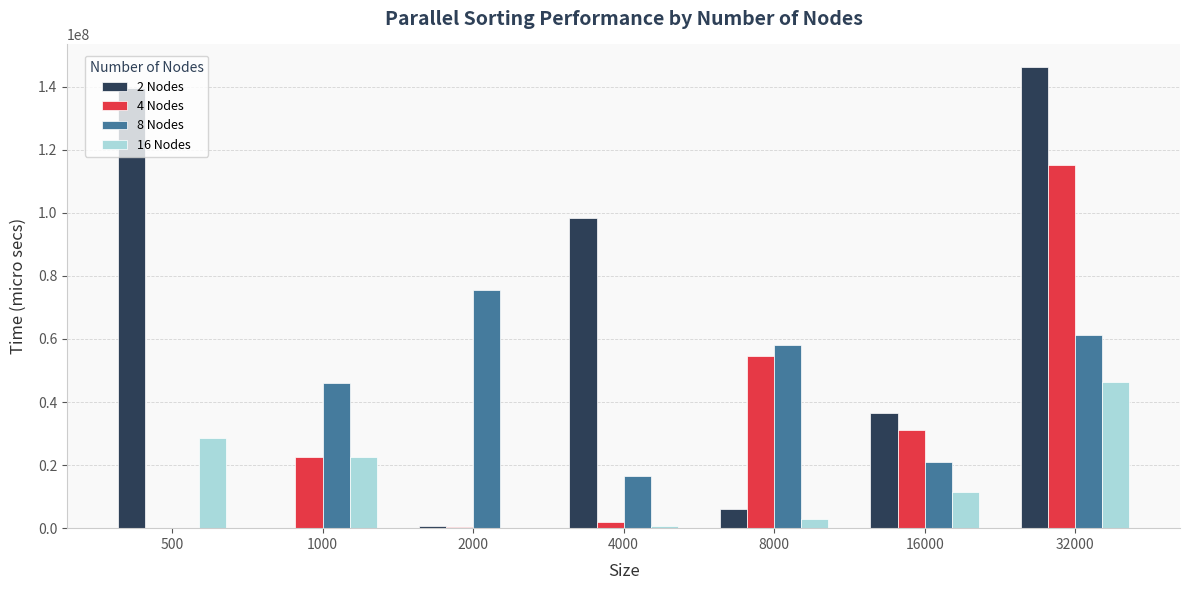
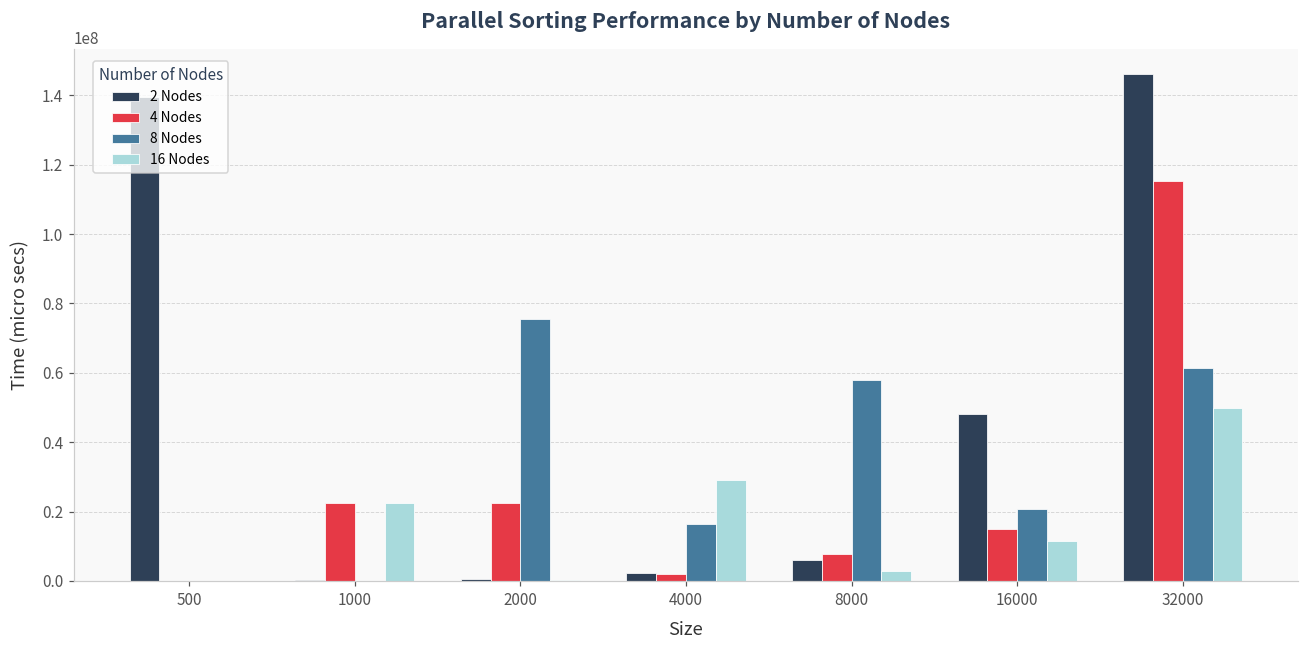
16 Nodes, 500: 28000000 -> 0
8 Nodes, 1000: 46000000 -> 0
4 Nodes, 2000: 0 -> 22000000
2 Nodes, 4000: 98000000 -> 2000000
16 Nodes, 4000: 1000000 -> 29000000
4 Nodes, 8000: 54000000 -> 8000000
2 Nodes, 16000: 37000000 -> 48000000
4 Nodes, 16000: 31000000 -> 15000000
16 Nodes, 32000: 46000000 -> 50000000
